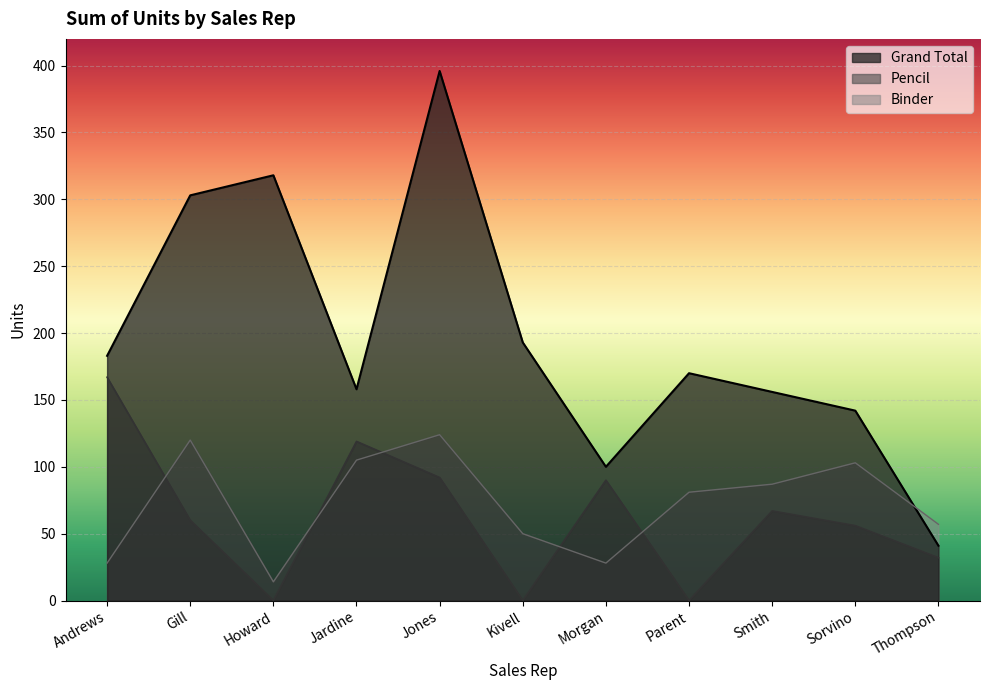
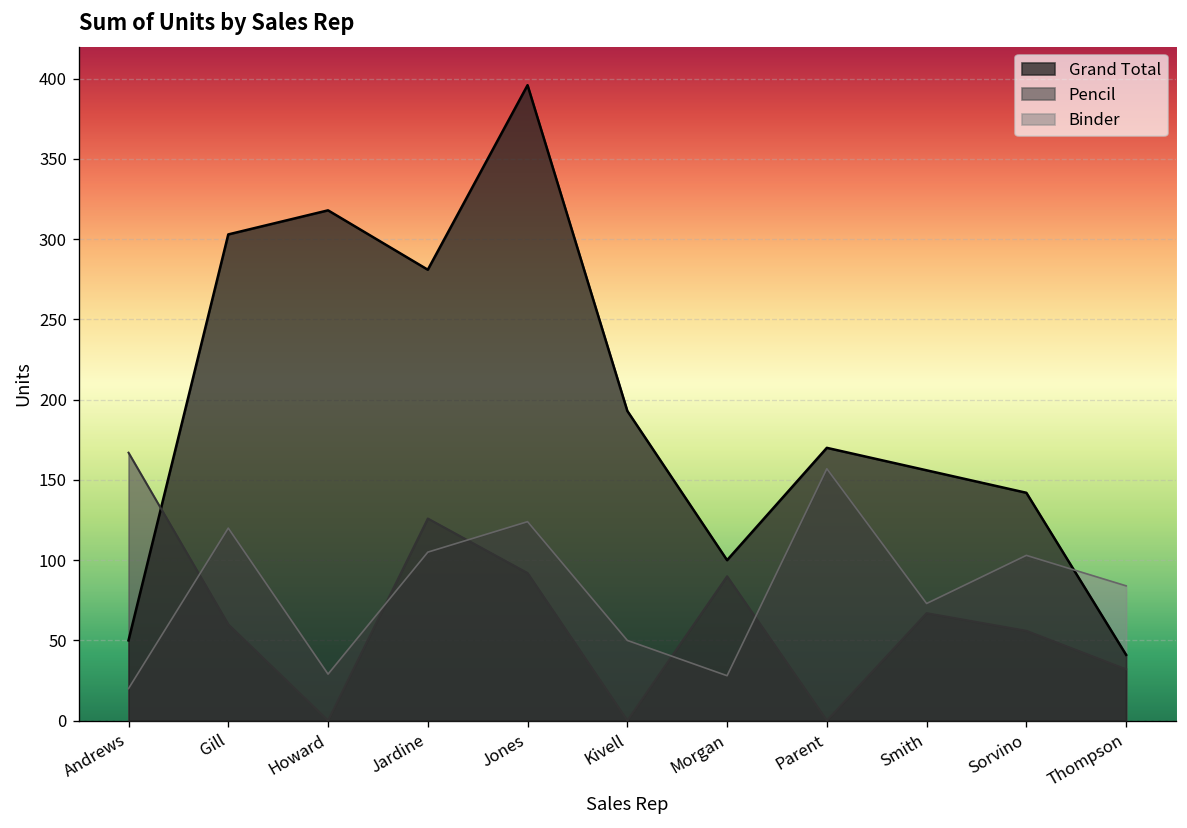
Grand Total, Andrews: 183 -> 50
Binder, Andrews: 28 -> 20
Binder, Howard: 14 -> 29
Grand Total, Jardine: 158 -> 281
Pencil, Jardine: 119 -> 126
Binder, Parent: 81 -> 157
Binder, Smith: 87 -> 73
Binder, Thompson: 57 -> 84
